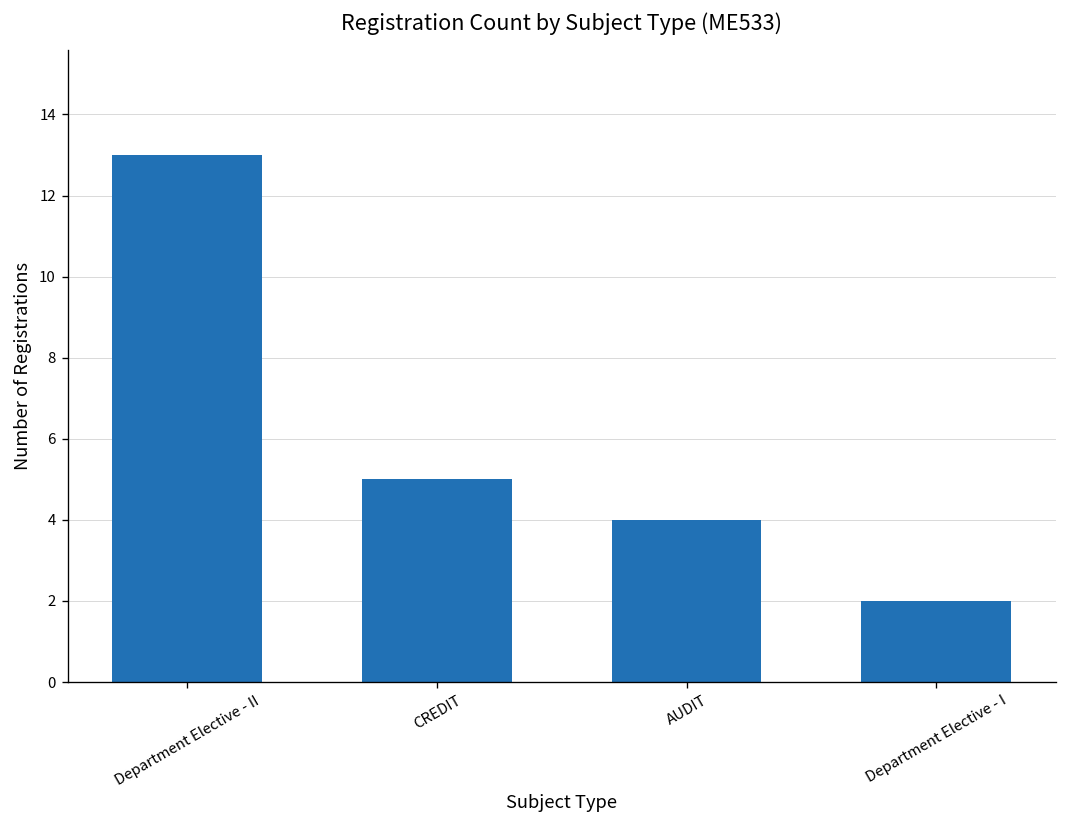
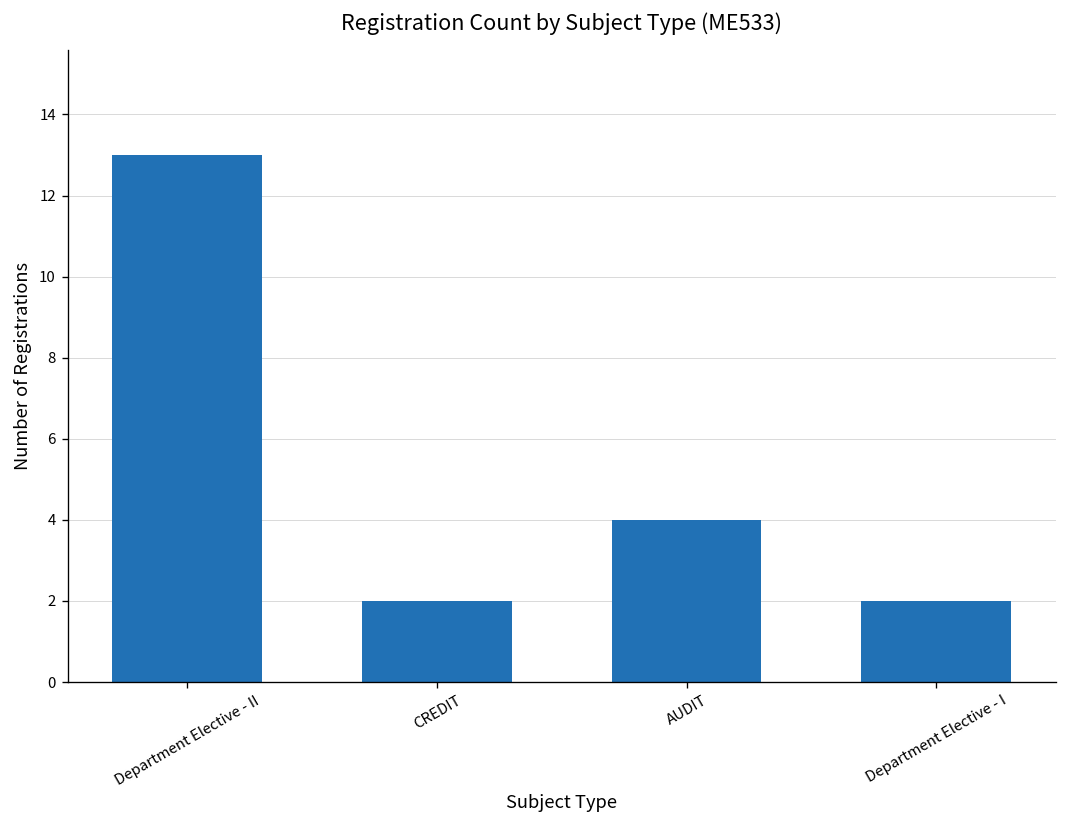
CREDIT: 5 -> 2
